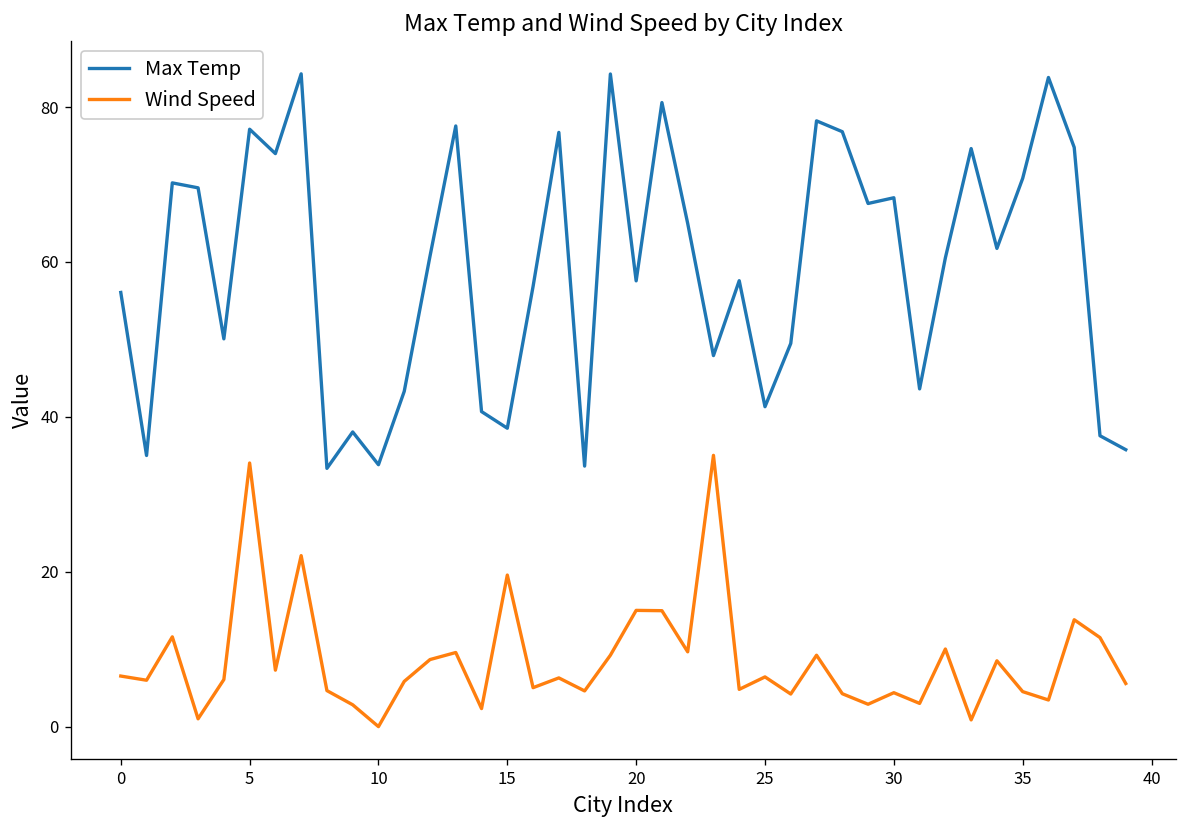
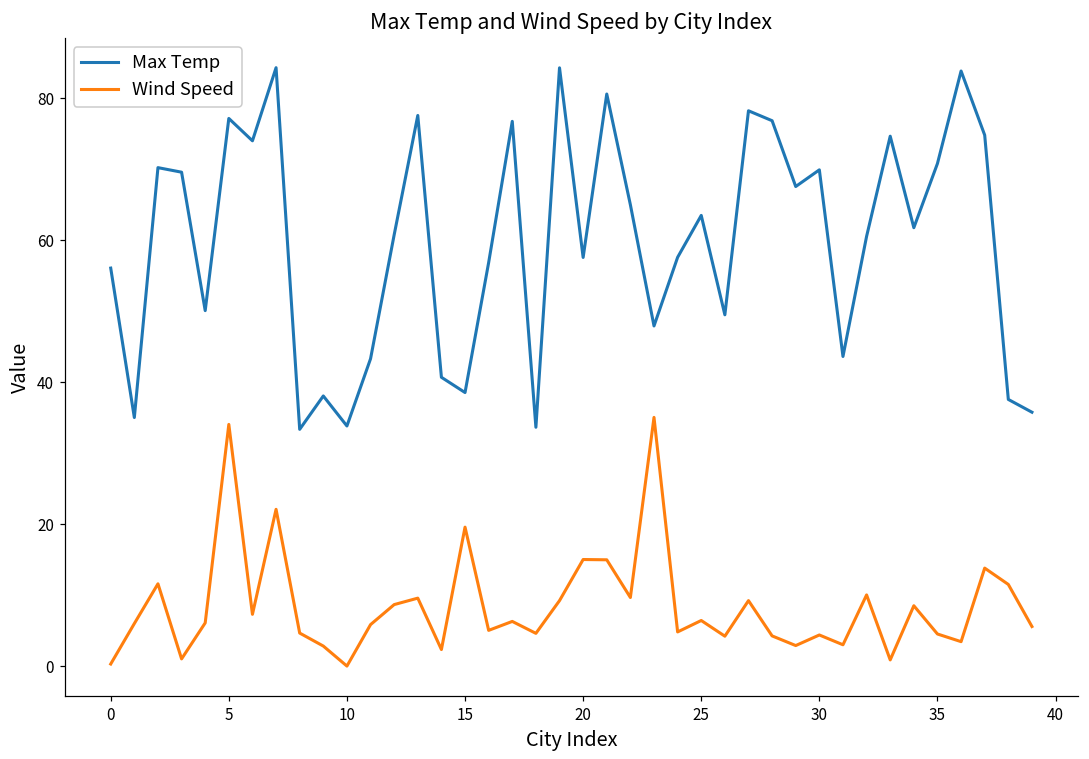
Wind Speed, 0: 7 -> 0
Max Temp, 25: 41 -> 63
Max Temp, 30: 68 -> 70
